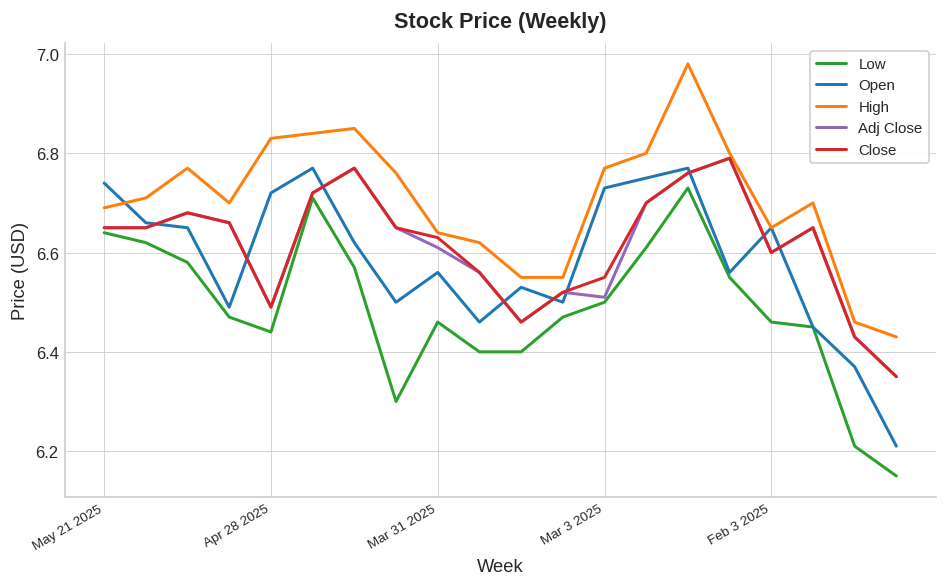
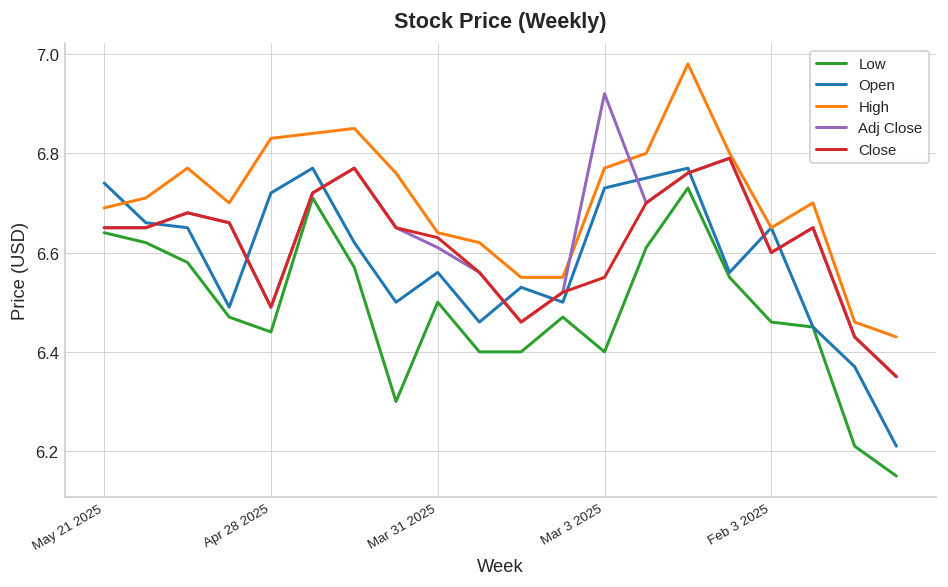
Low, Mar 31 2025: 6.46 -> 6.50
Low, Mar 3 2025: 6.5 -> 6.4
Adj Close, Mar 3 2025: 6.51 -> 6.92
